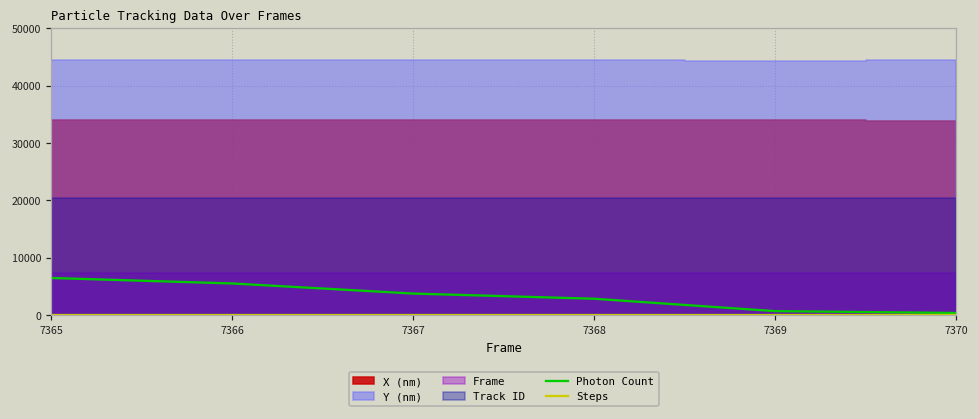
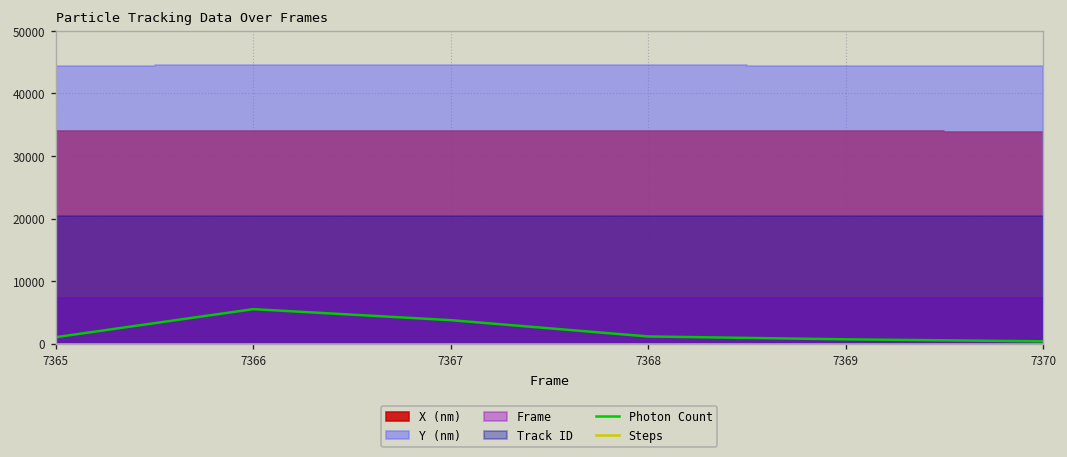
Photon Count, 7365: 6000 -> 1000
Photon Count, 7368: 3000 -> 1000
